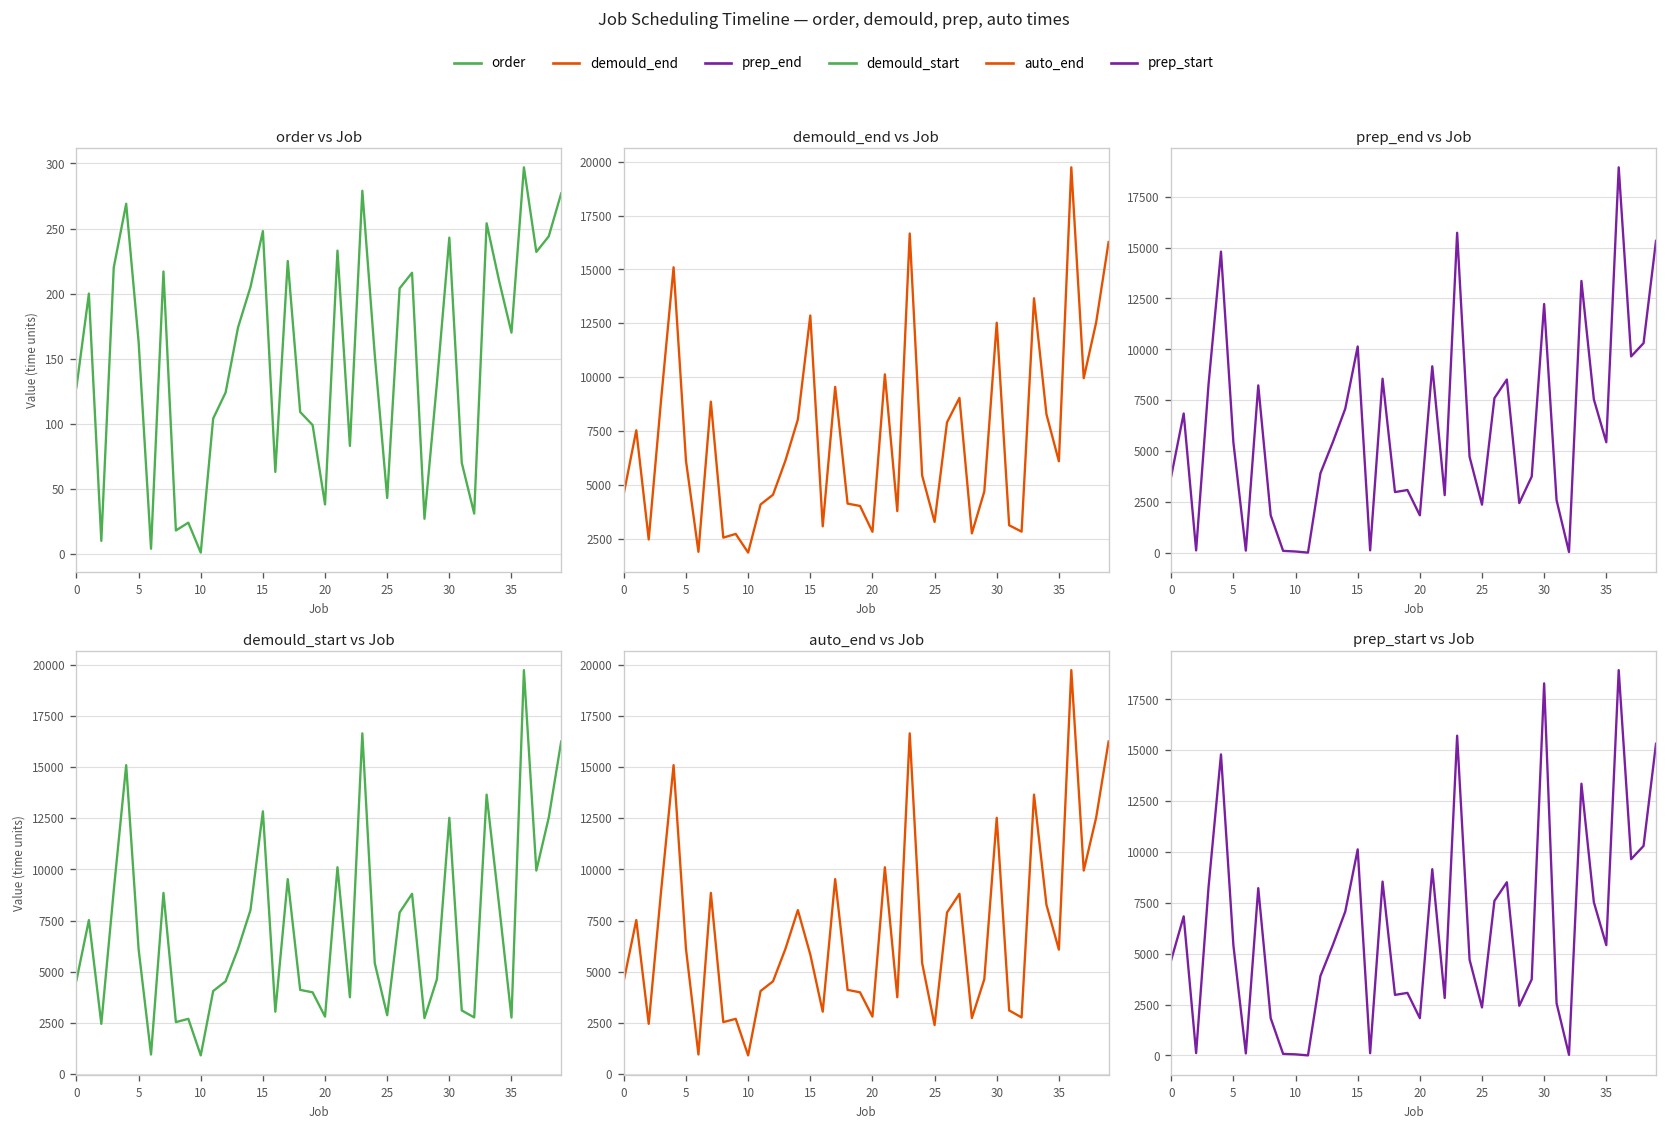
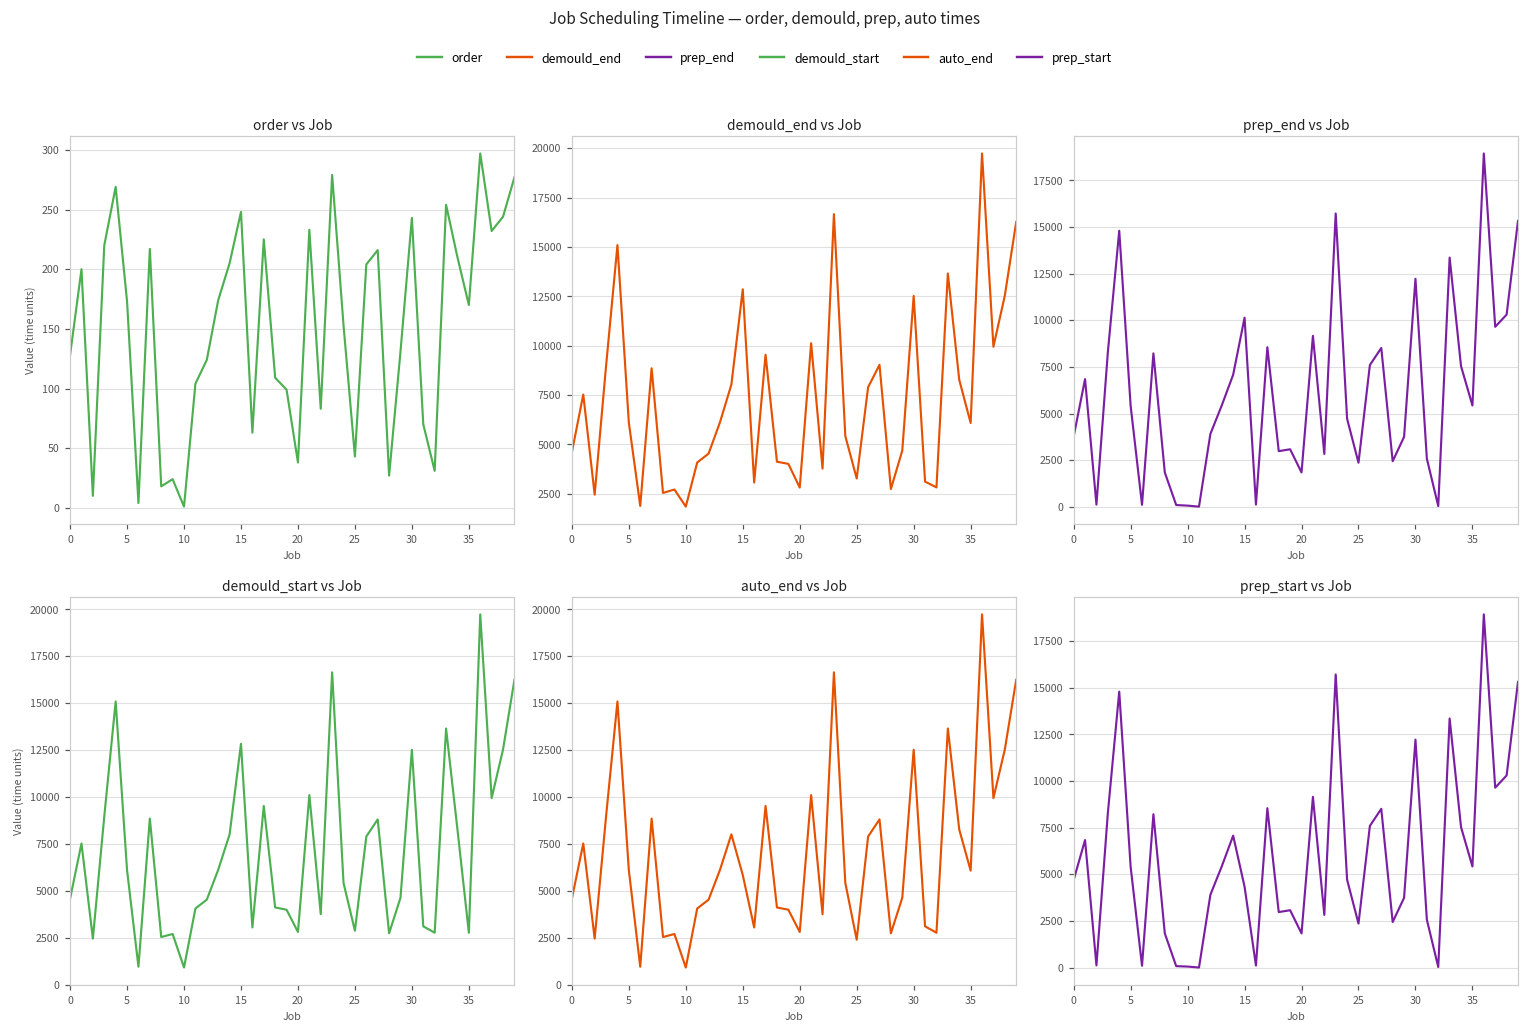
order vs Job, 5: 163 -> 173
prep_start vs Job, 15: 10100 -> 4300
prep_start vs Job, 30: 18300 -> 12200
